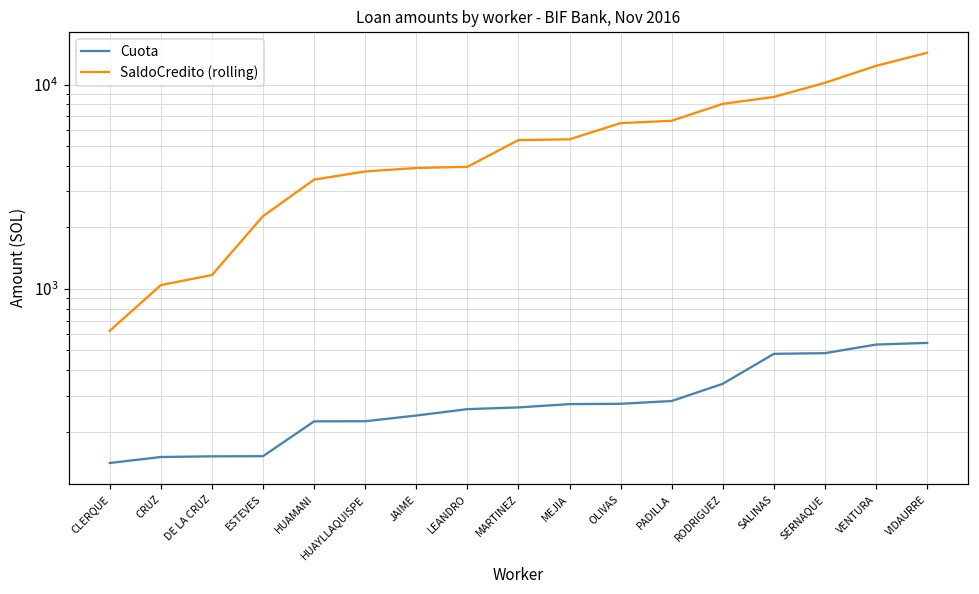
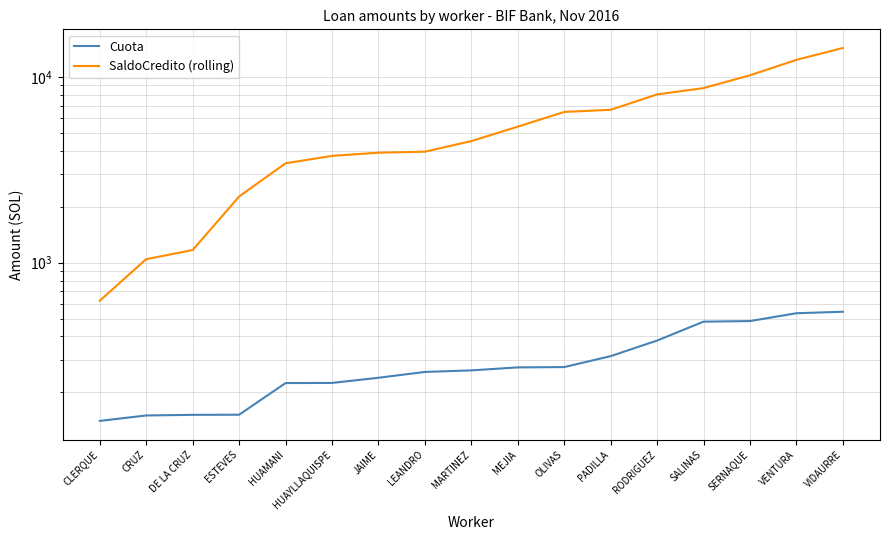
SaldoCredito (rolling), MARTINEZ: 5400 -> 4500
Cuota, PADILLA: 280 -> 310
Cuota, RODRIGUEZ: 340 -> 380
